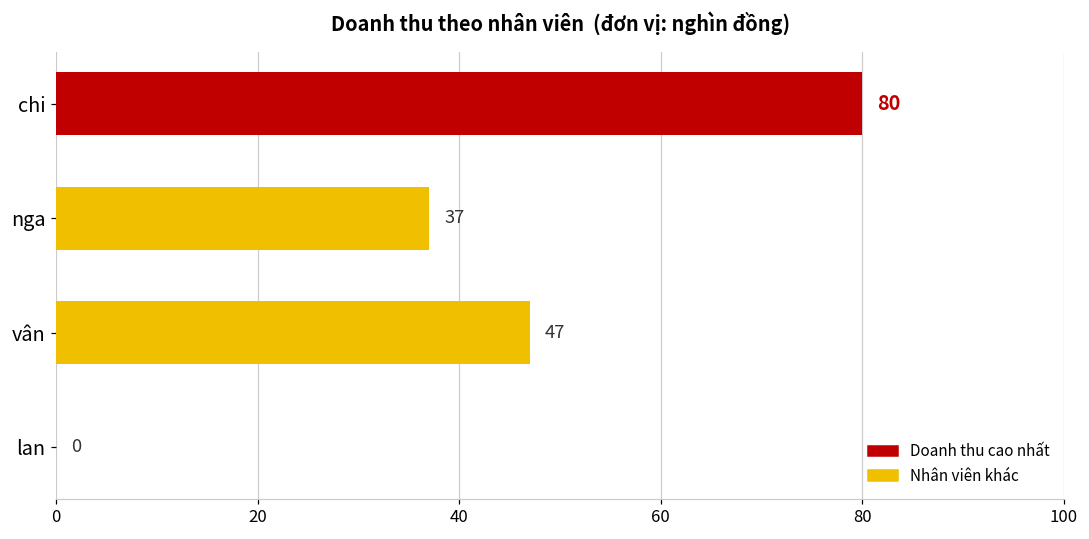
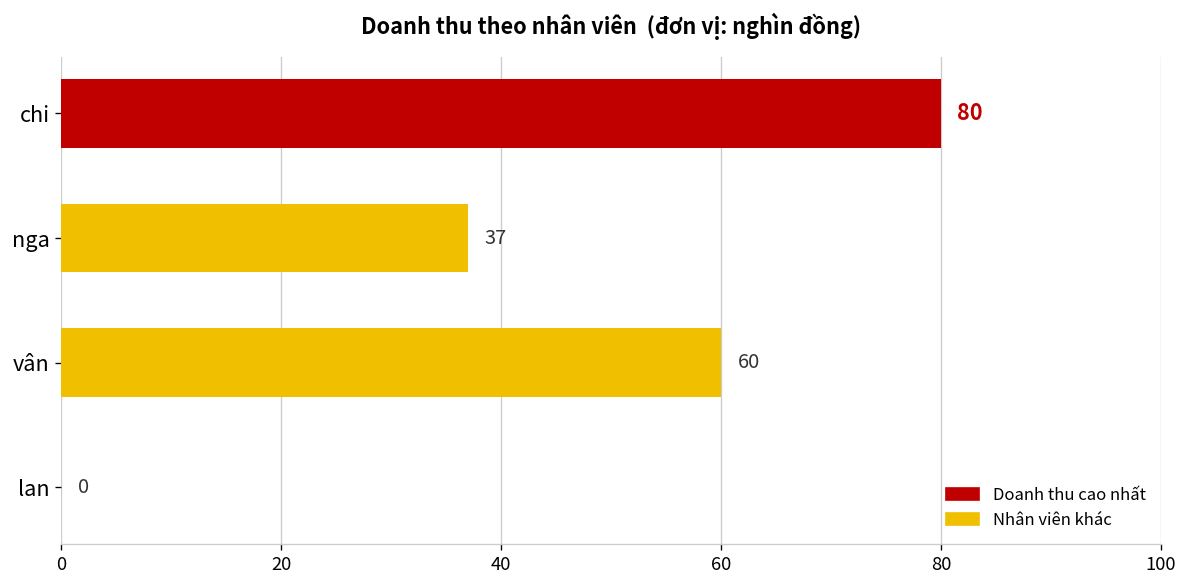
vân: 47 -> 60
